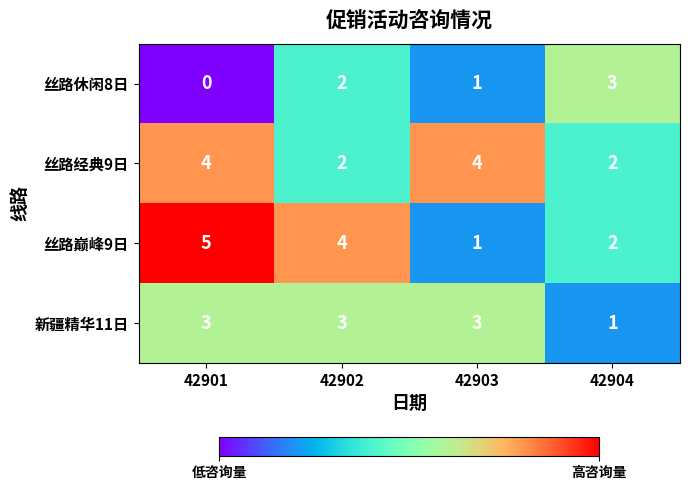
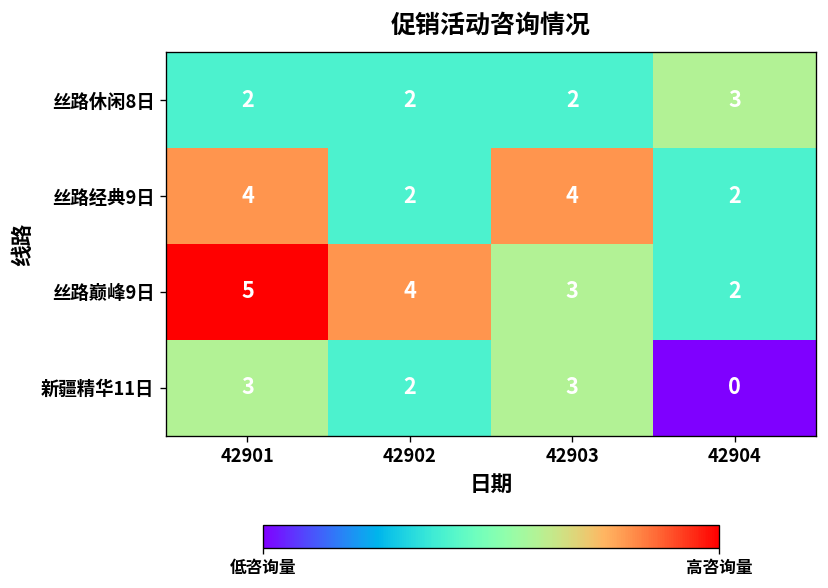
丝路休闲8日, 42901: 0 -> 2
丝路休闲8日, 42903: 1 -> 2
丝路巅峰9日, 42903: 1 -> 3
新疆精华11日, 42902: 3 -> 2
新疆精华11日, 42904: 1 -> 0
